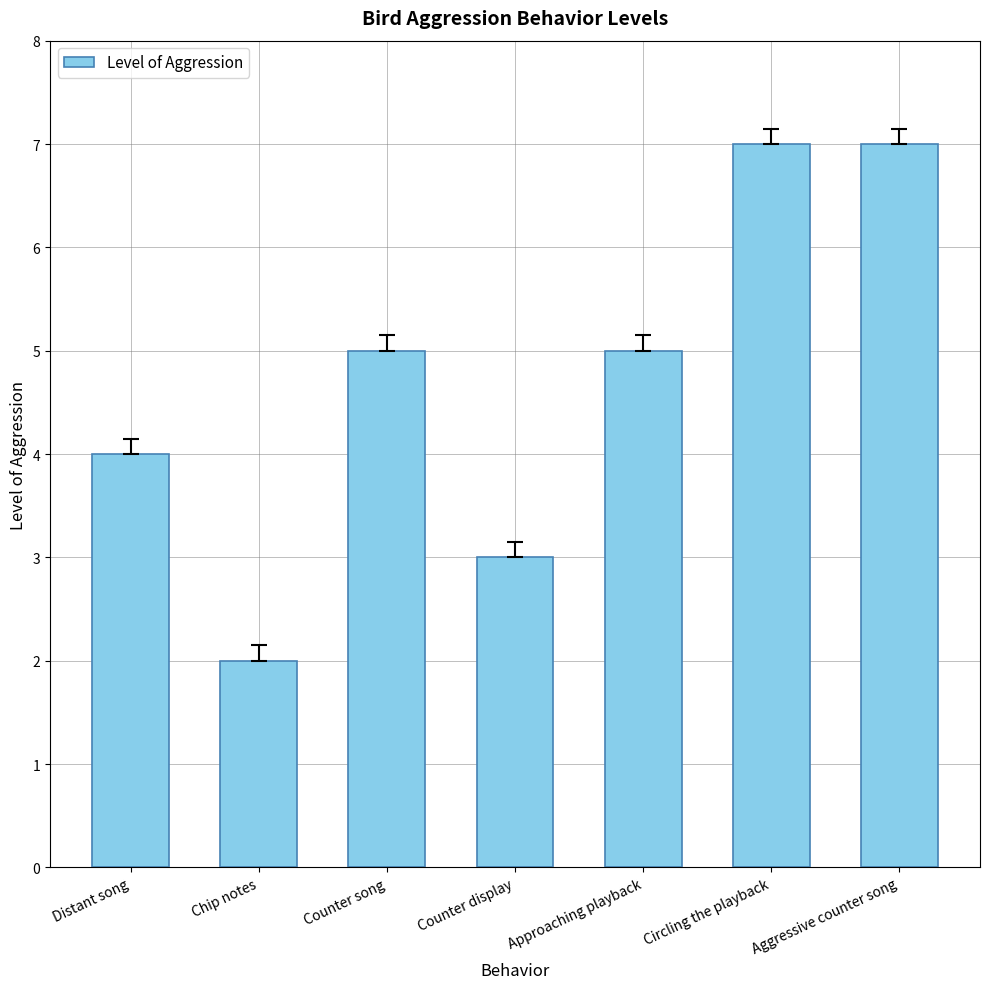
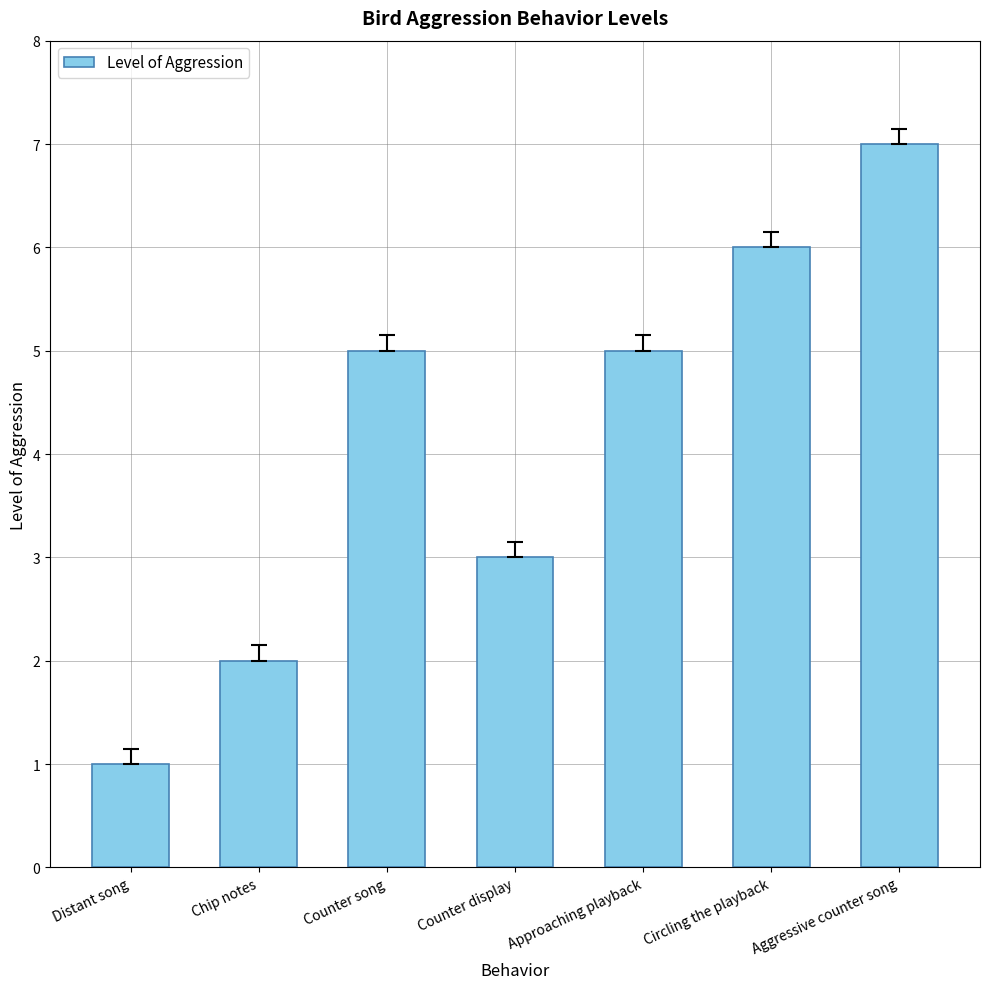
Level of Aggression, Distant song: 4 -> 1
Level of Aggression, Circling the playback: 7 -> 6
